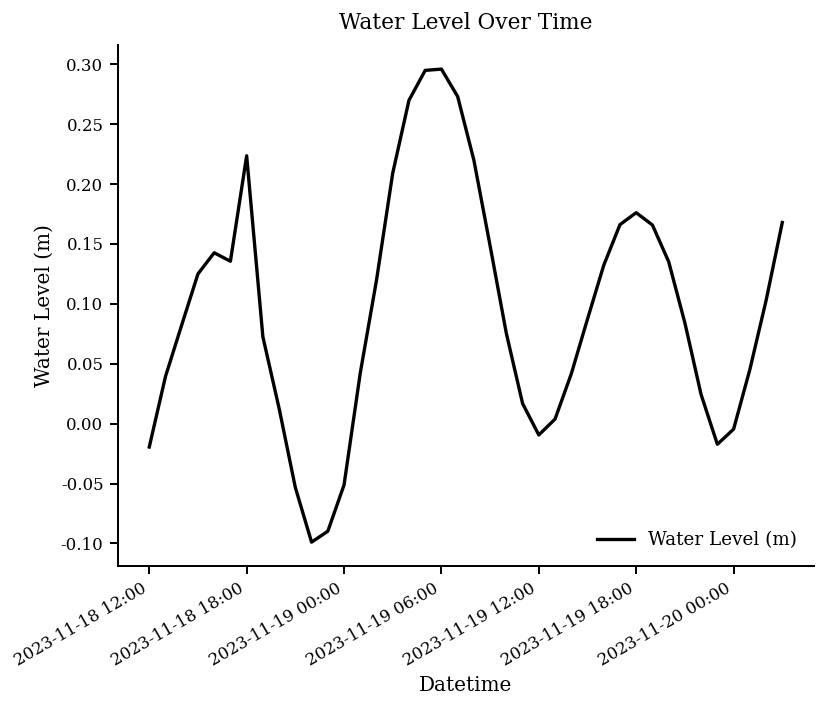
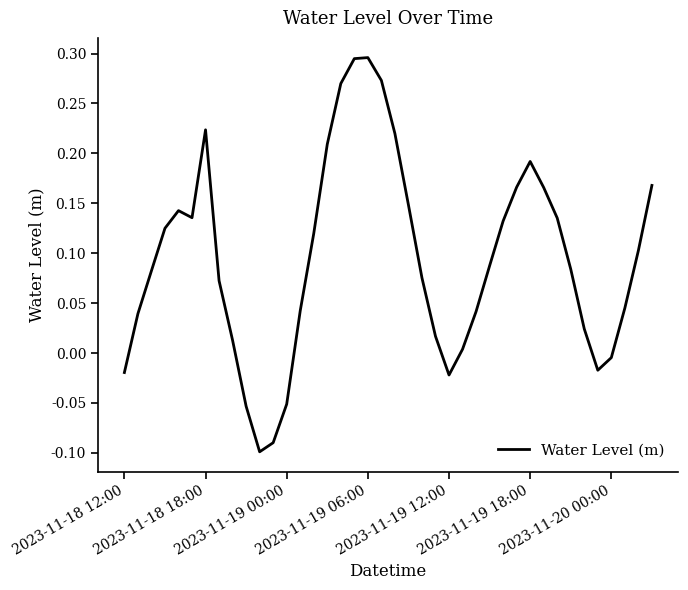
2023-11-19 12:00: -0.01 -> -0.02
2023-11-19 18:00: 0.18 -> 0.19
